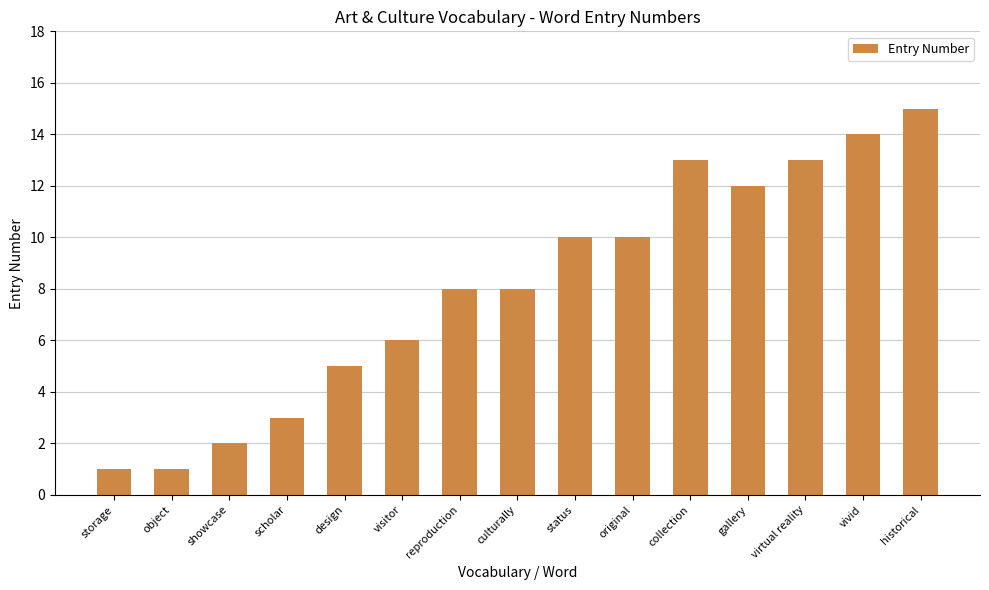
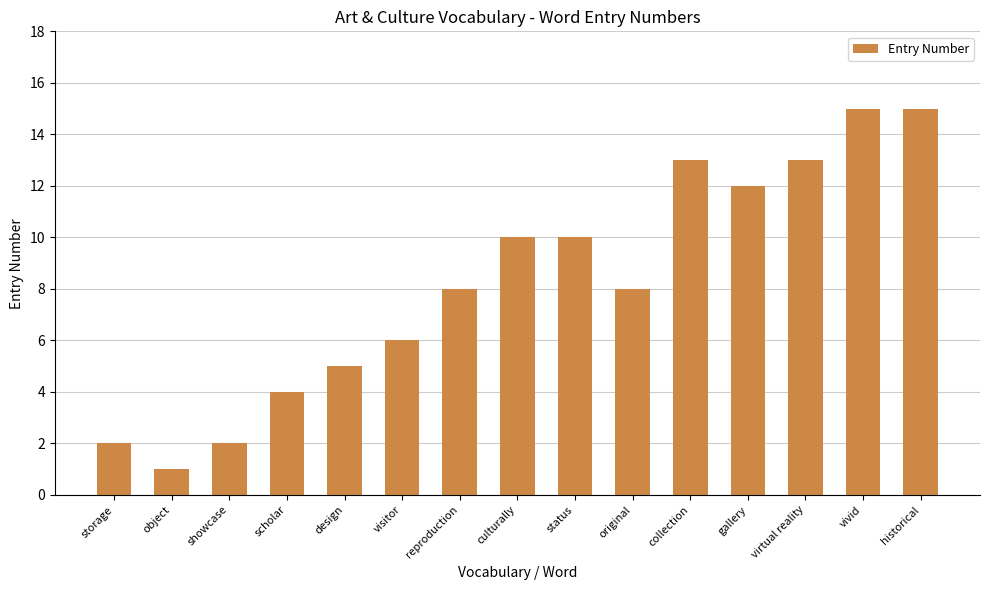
storage: 1 -> 2
scholar: 3 -> 4
culturally: 8 -> 10
original: 10 -> 8
vivid: 14 -> 15
